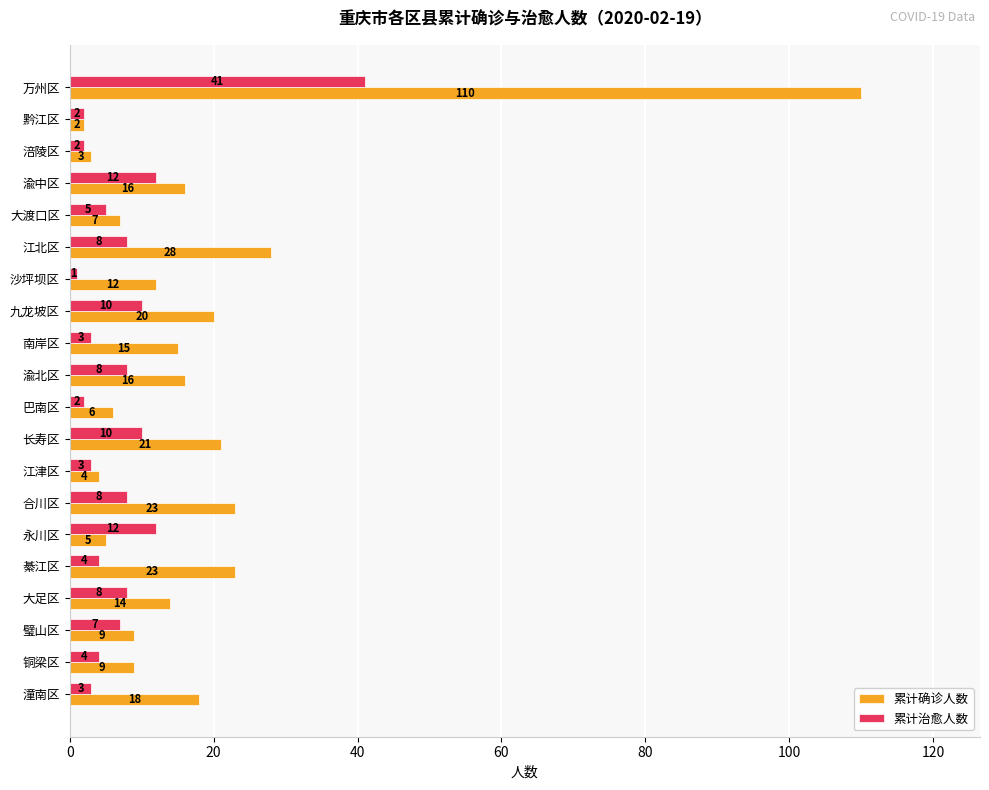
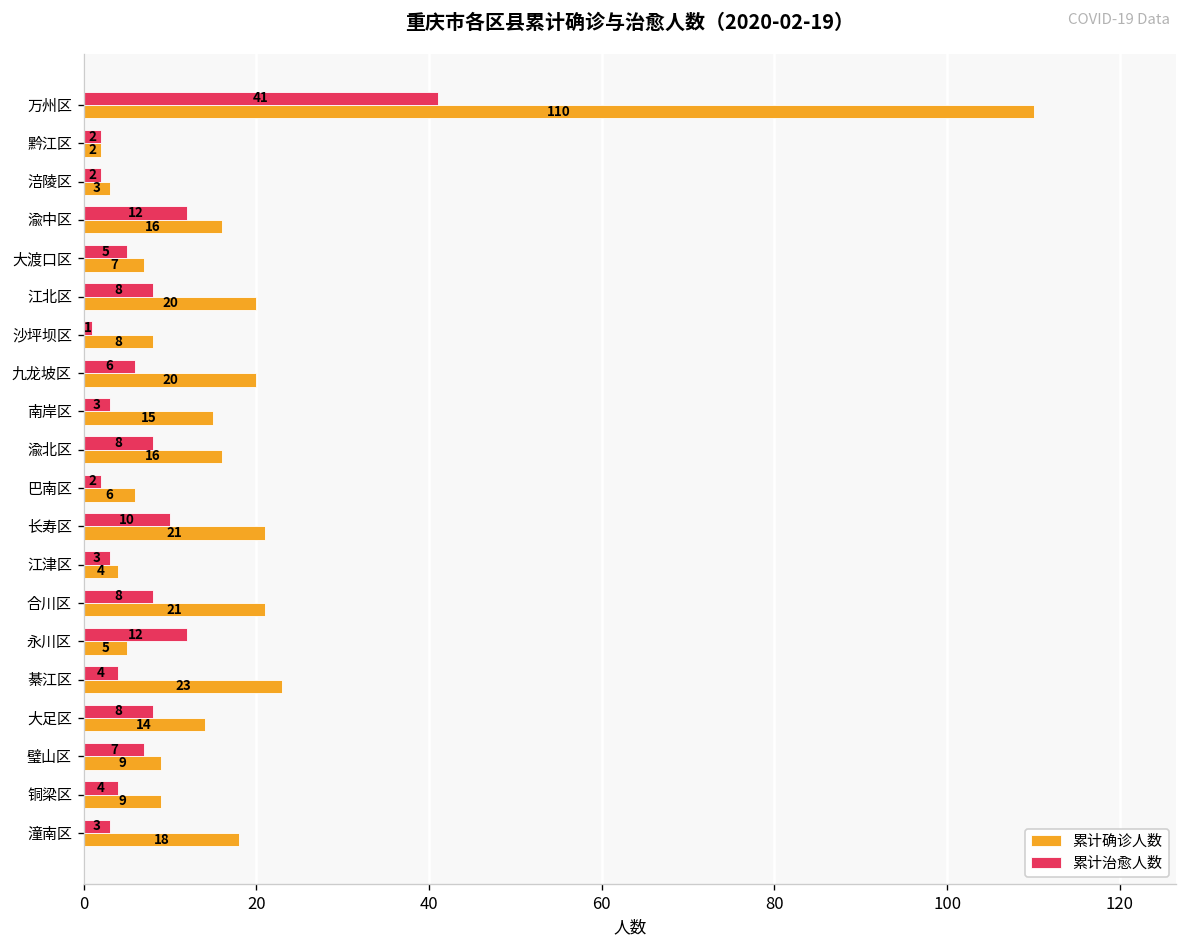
累计确诊人数, 江北区: 28 -> 20
累计确诊人数, 沙坪坝区: 12 -> 8
累计治愈人数, 九龙坡区: 10 -> 6
累计确诊人数, 合川区: 23 -> 21
